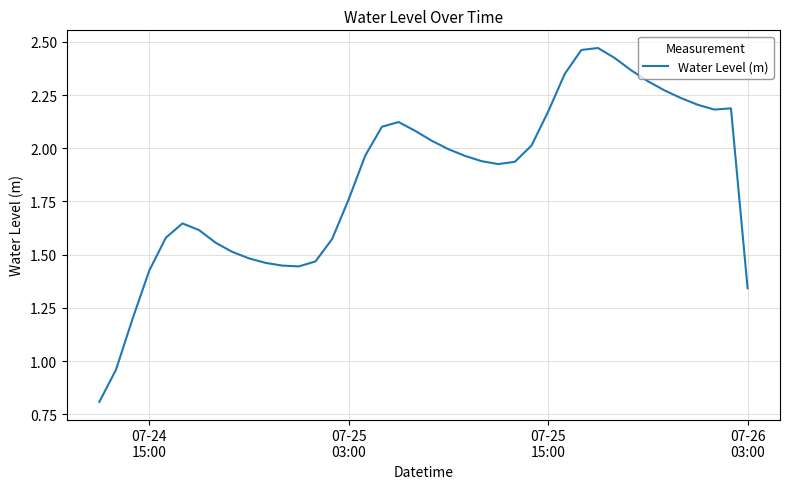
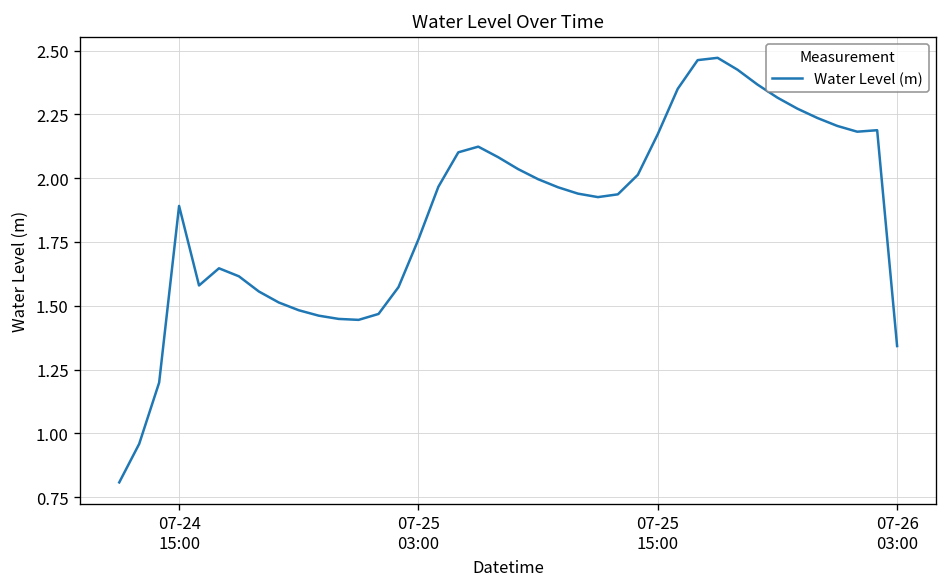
07-24 15:00: 1.42 -> 1.89
